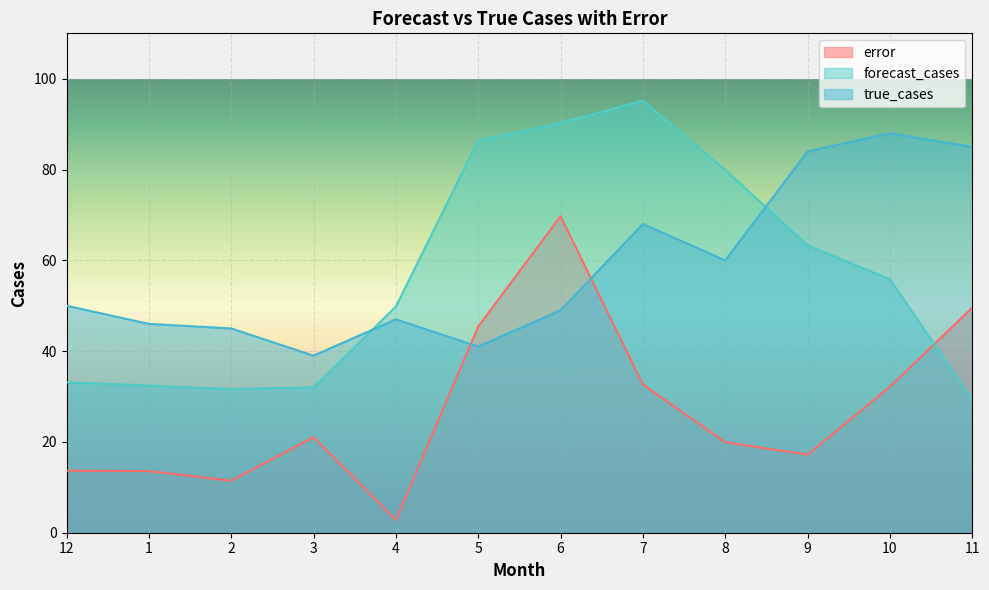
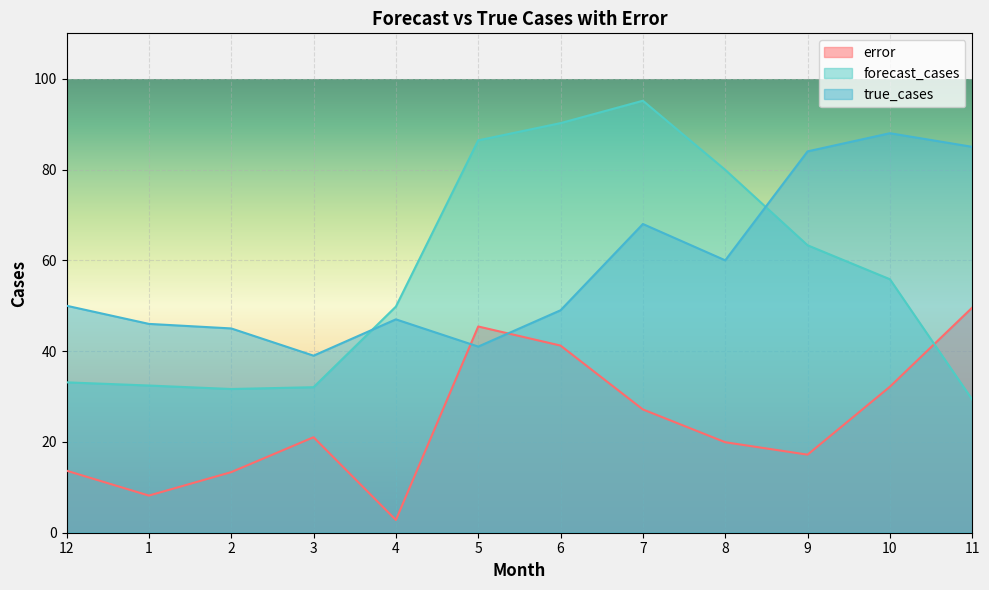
error, 1: 14 -> 8
error, 2: 11 -> 13
error, 6: 70 -> 41
error, 7: 33 -> 27
